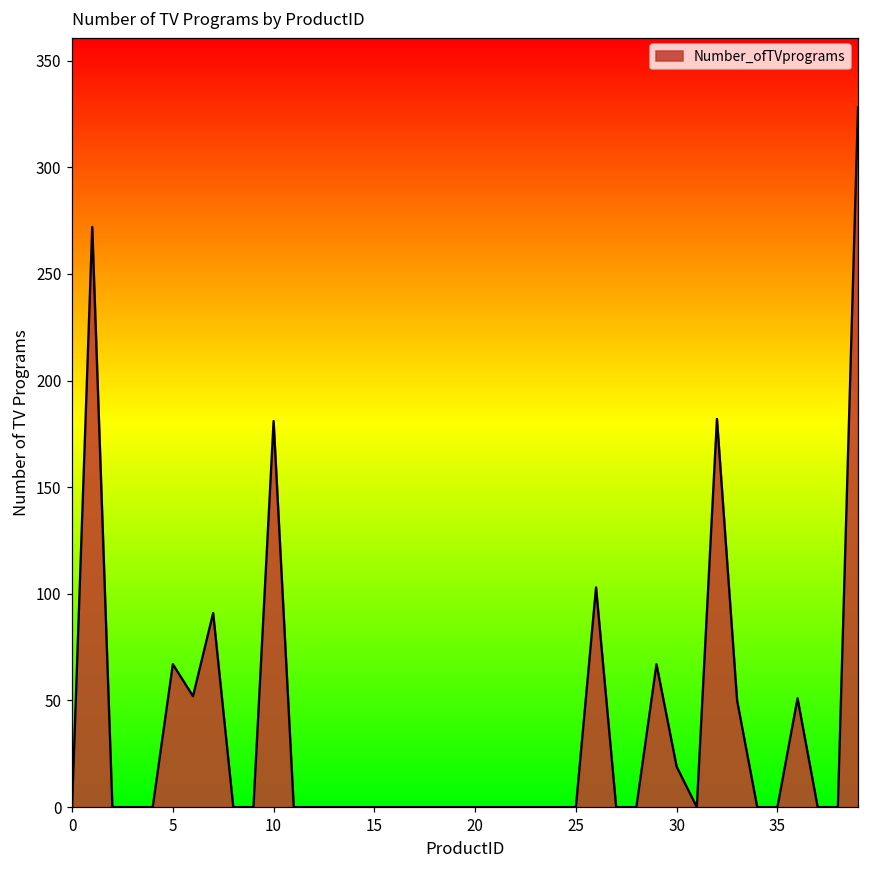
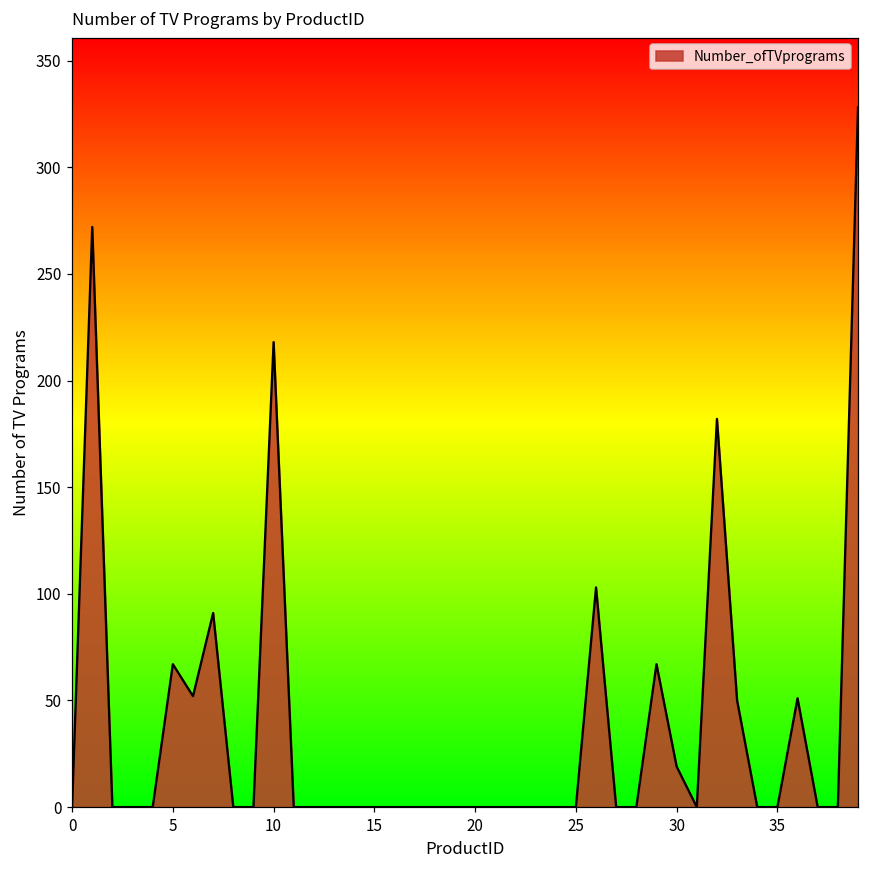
10: 181 -> 218
